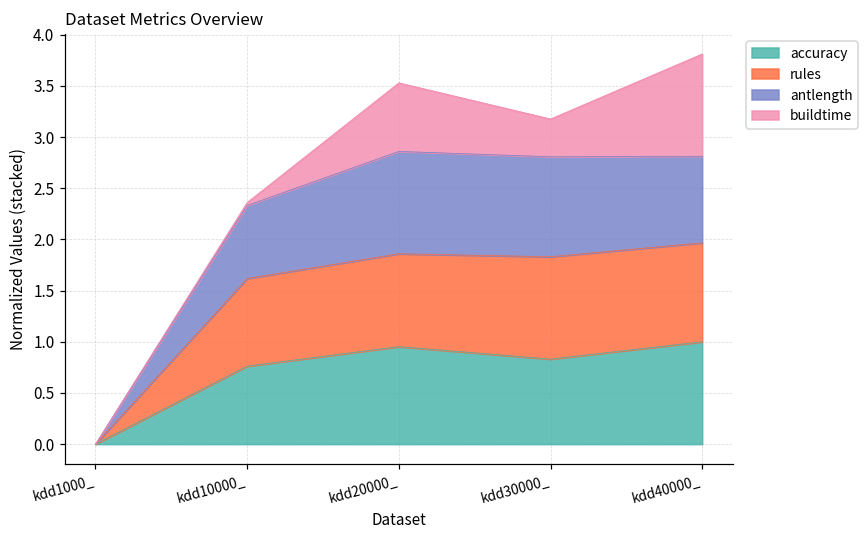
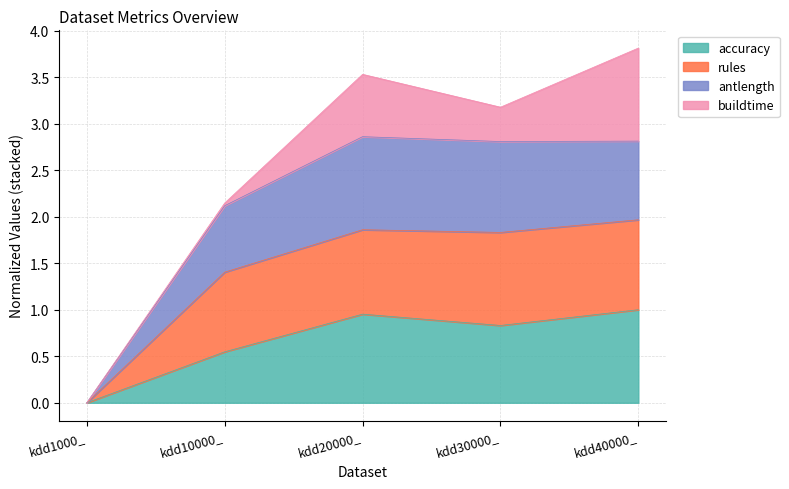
accuracy, kdd10000_: 0.8 -> 0.5
